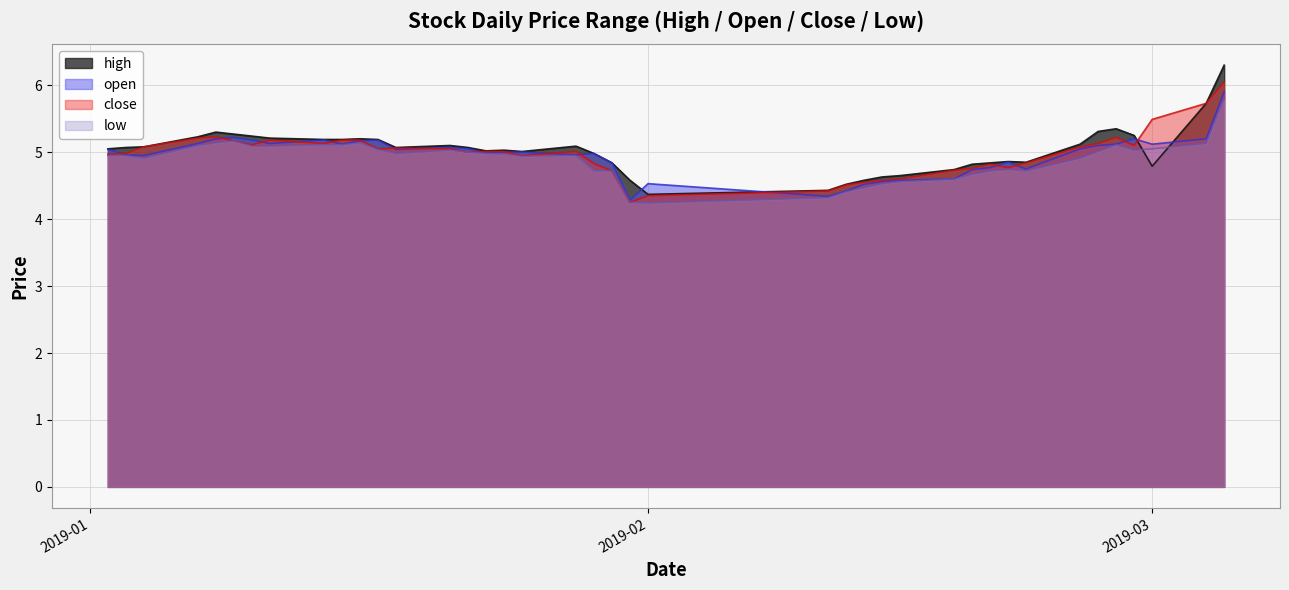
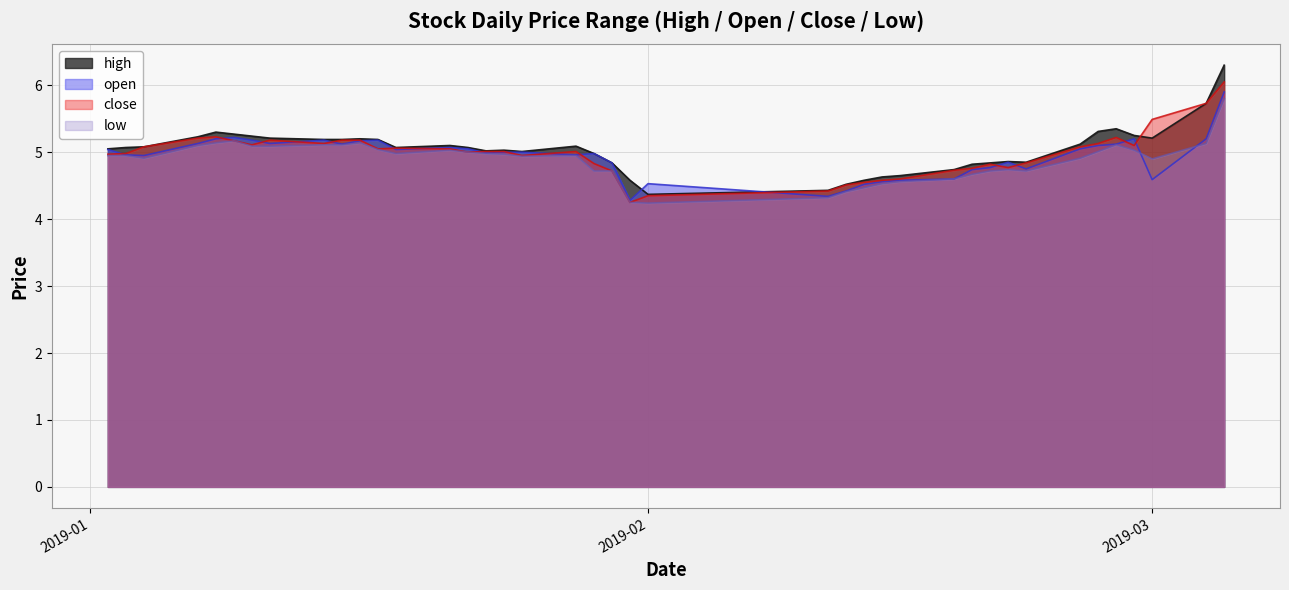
high, 2019-03: 4.8 -> 5.2
open, 2019-03: 5.1 -> 4.6
low, 2019-03: 5.1 -> 4.9
